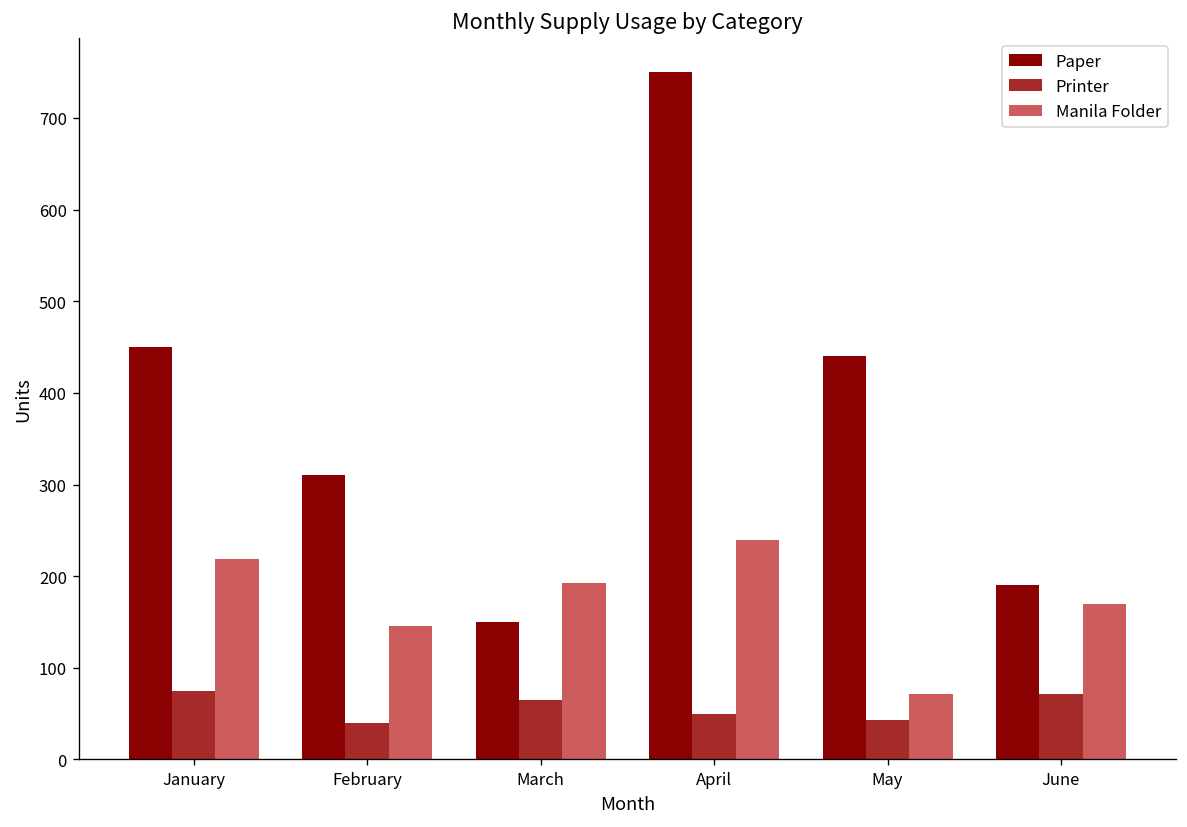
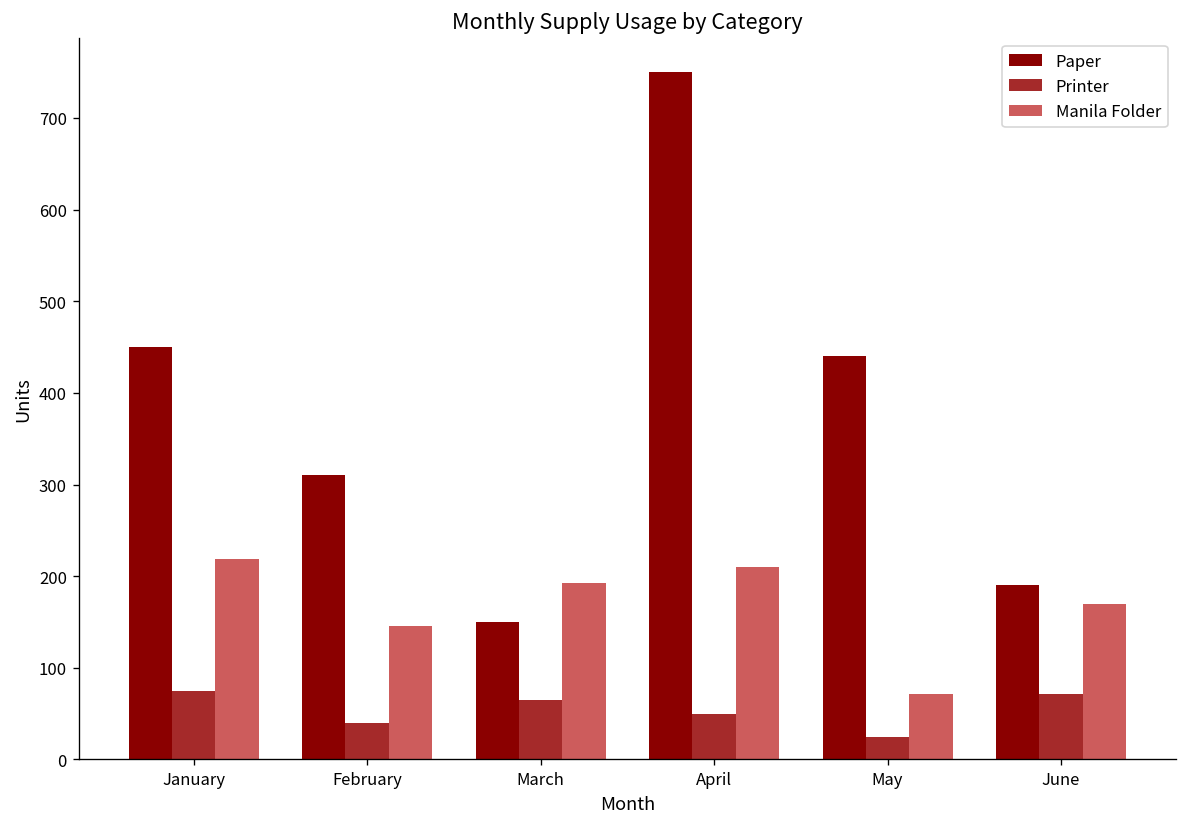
Manila Folder, April: 240 -> 210
Printer, May: 40 -> 20
